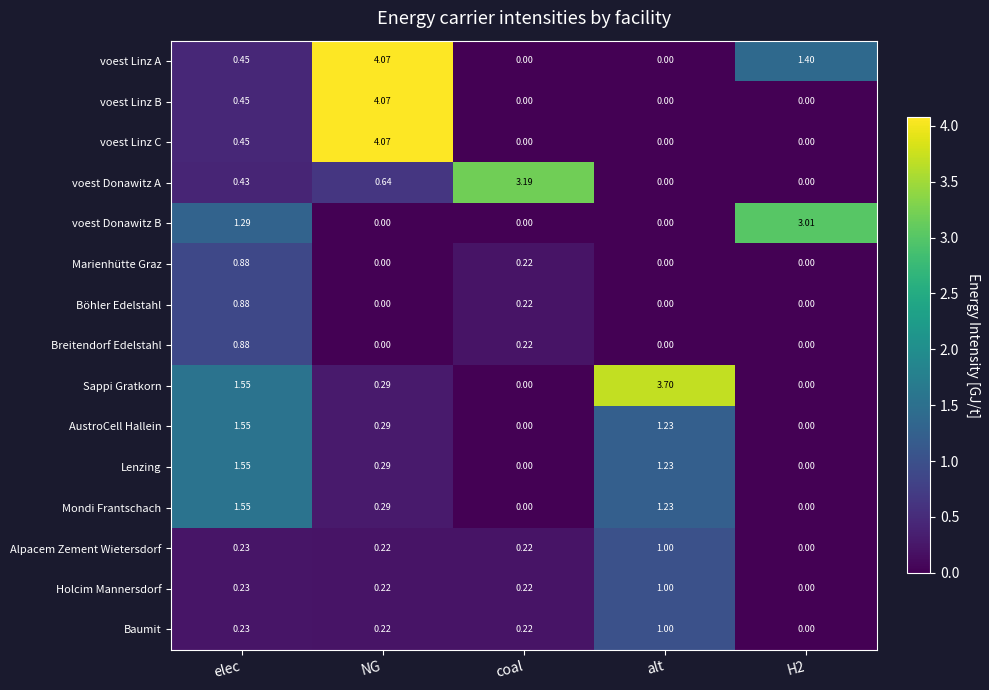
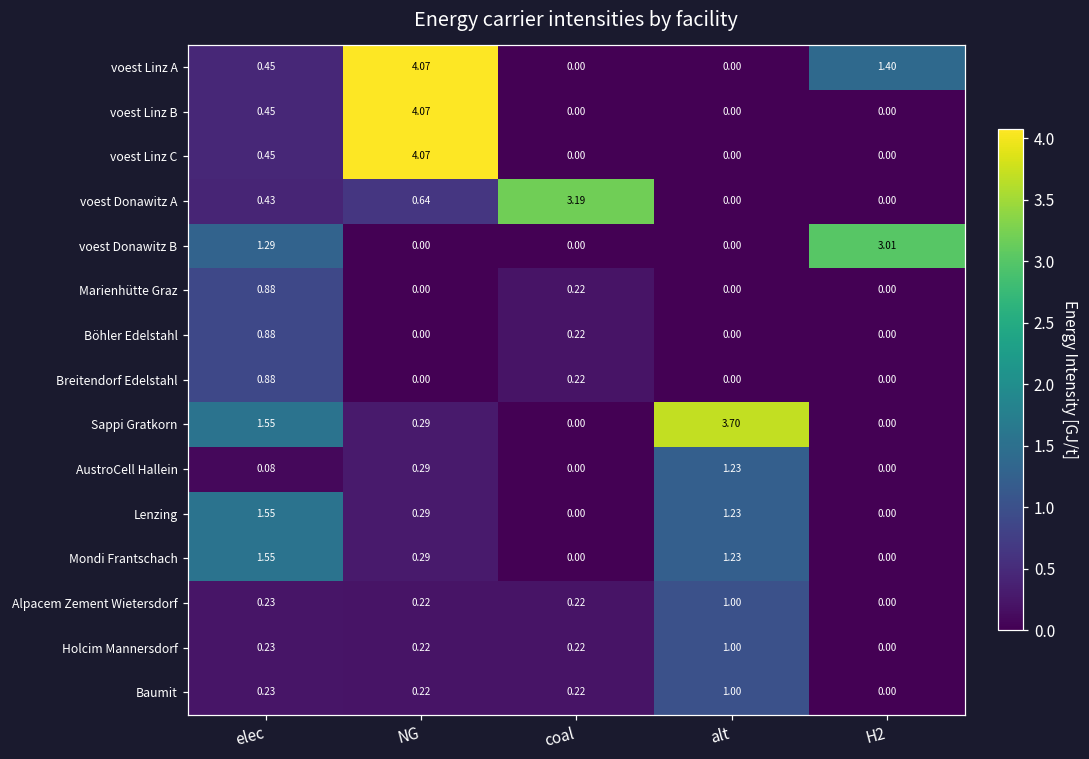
AustroCell Hallein, elec: 1.55 -> 0.08
